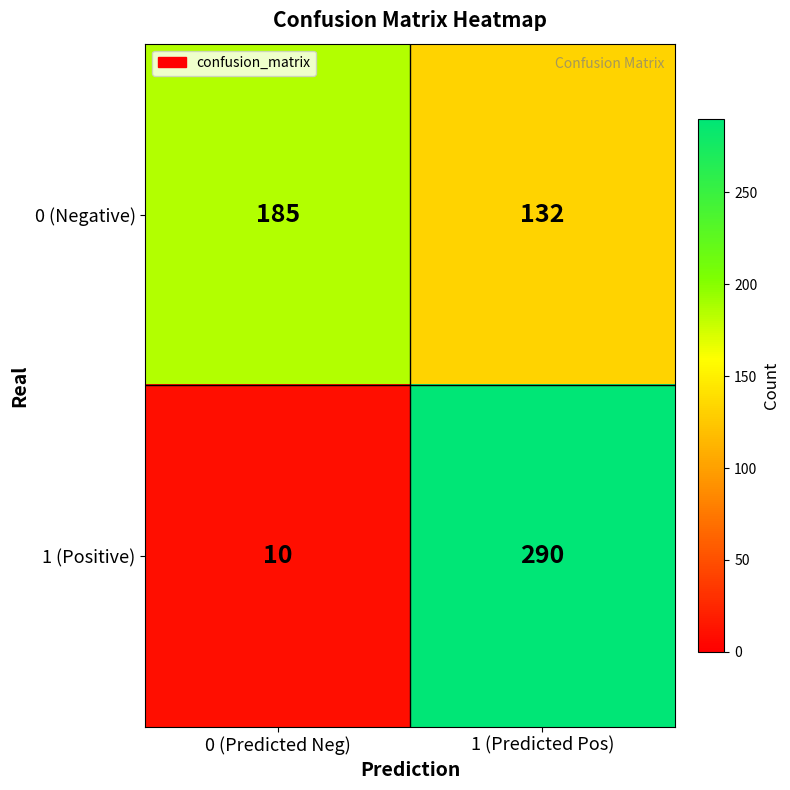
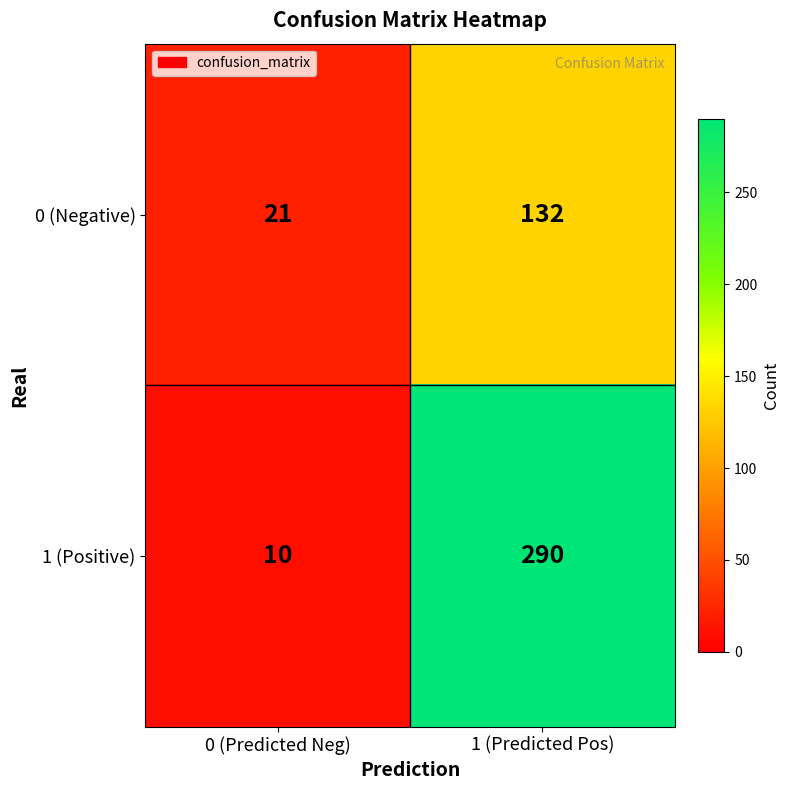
0 (Negative), 0 (Predicted Neg): 185 -> 21
